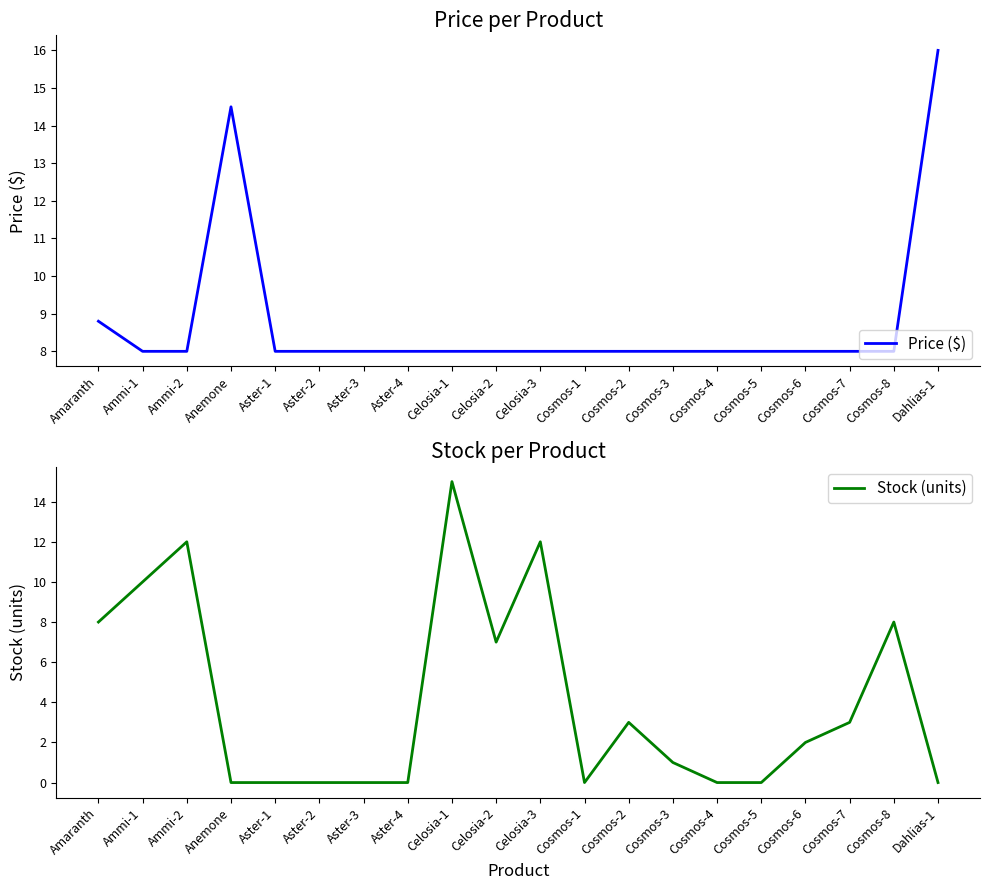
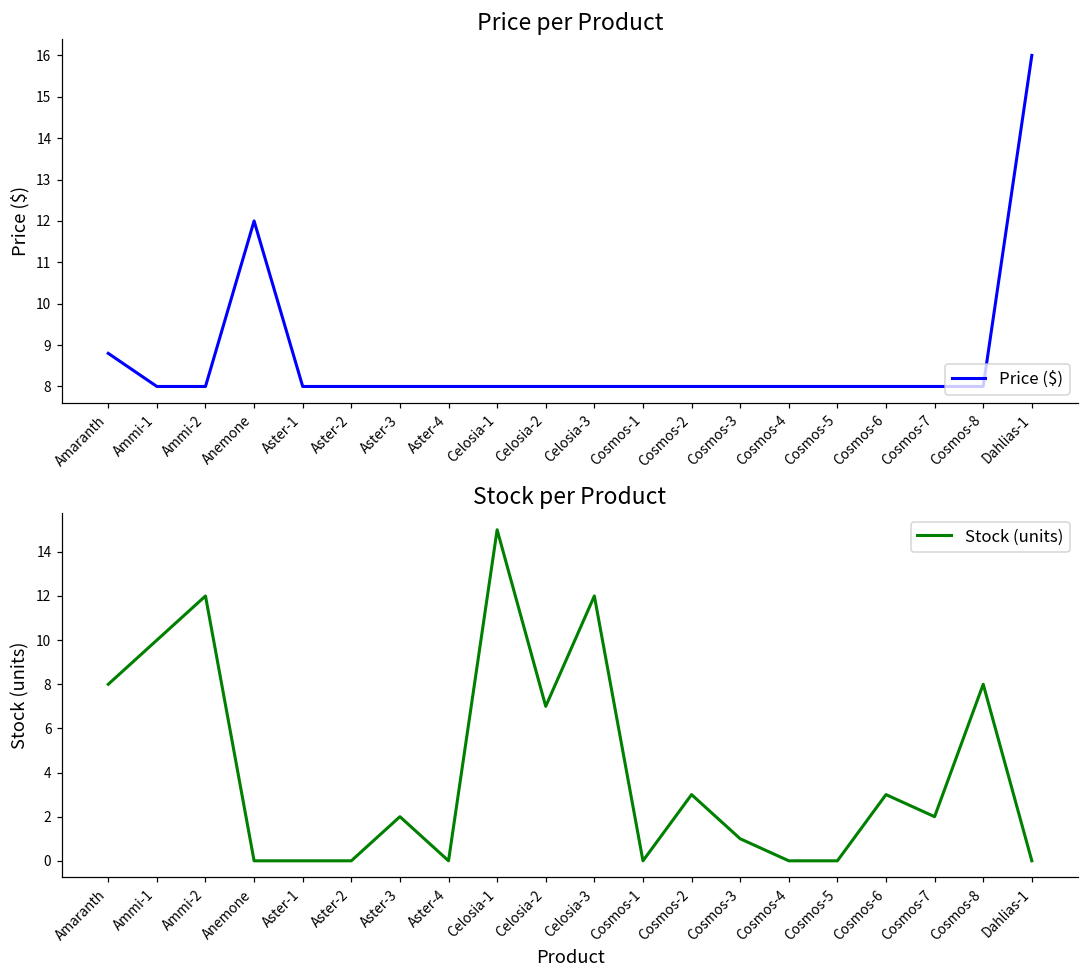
Price per Product, Anemone: 14.5 -> 12.0
Stock per Product, Aster-3: 0 -> 2
Stock per Product, Cosmos-6: 2 -> 3
Stock per Product, Cosmos-7: 3 -> 2
